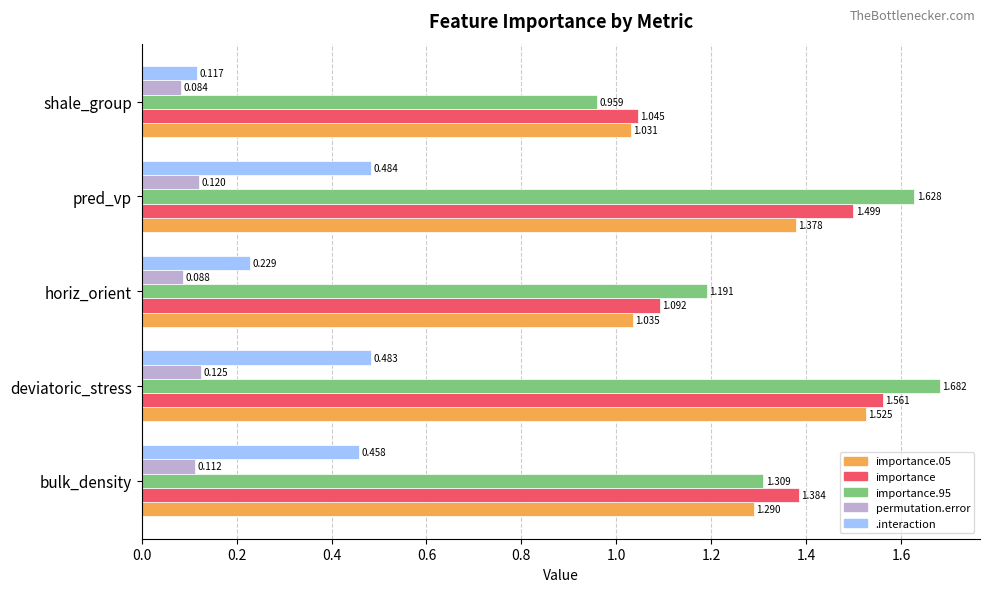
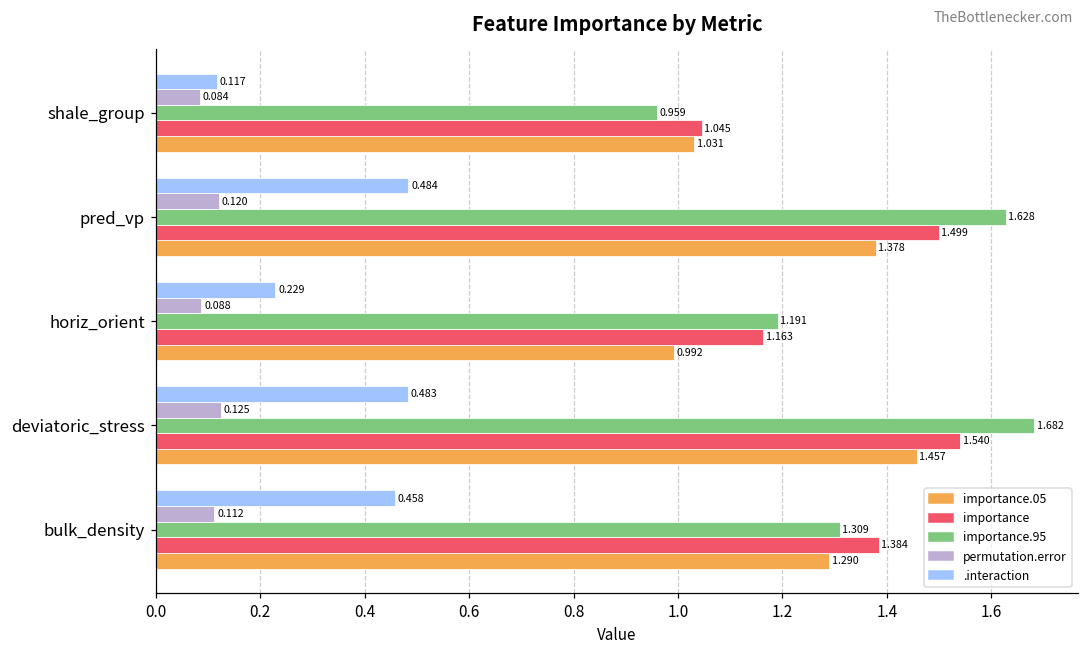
importance, horiz_orient: 1.092 -> 1.163
importance.05, horiz_orient: 1.035 -> 0.992
importance, deviatoric_stress: 1.561 -> 1.540
importance.05, deviatoric_stress: 1.525 -> 1.457
